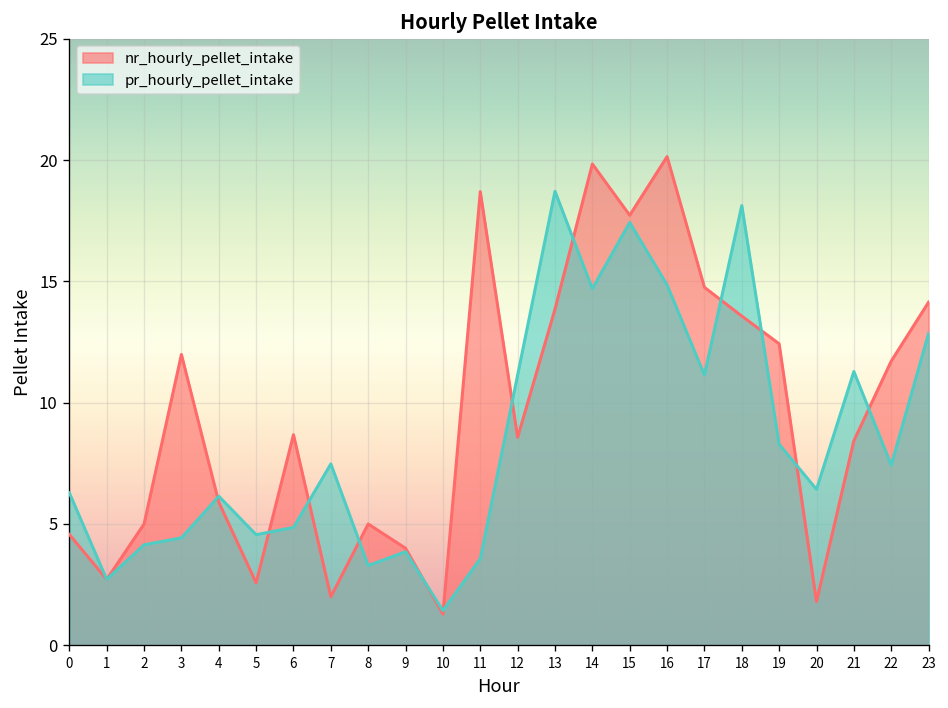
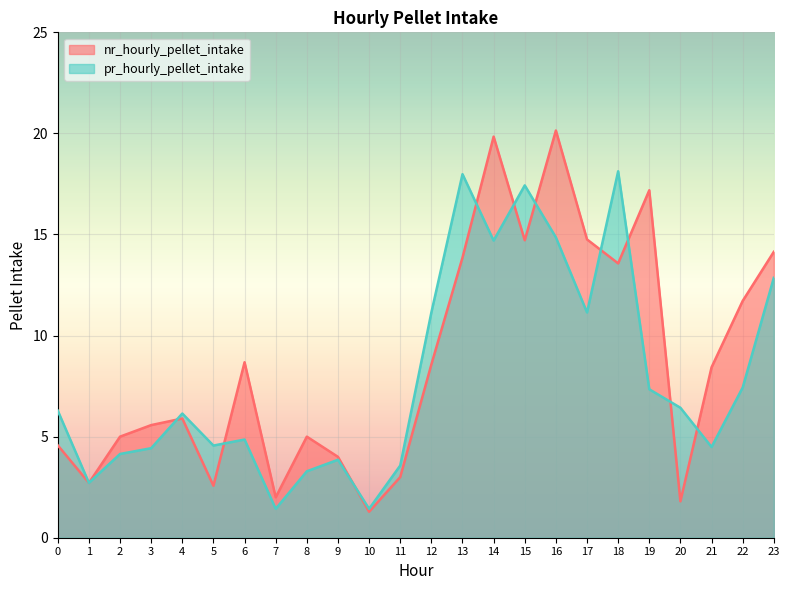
nr_hourly_pellet_intake, 3: 12.0 -> 5.6
pr_hourly_pellet_intake, 7: 7.5 -> 1.4
nr_hourly_pellet_intake, 11: 18.7 -> 3.0
pr_hourly_pellet_intake, 13: 18.7 -> 18.0
nr_hourly_pellet_intake, 15: 17.7 -> 14.7
nr_hourly_pellet_intake, 19: 12.4 -> 17.2
pr_hourly_pellet_intake, 19: 8.3 -> 7.3
pr_hourly_pellet_intake, 21: 11.3 -> 4.5
